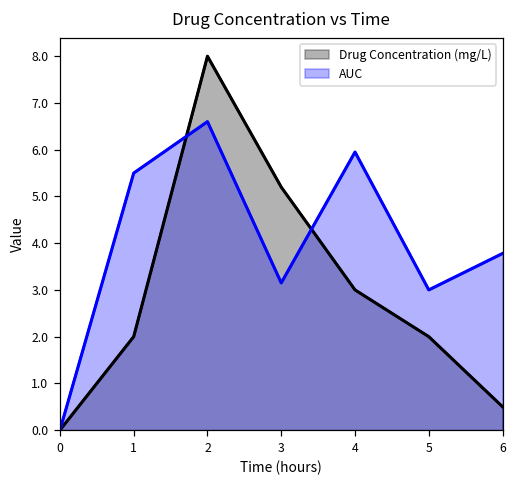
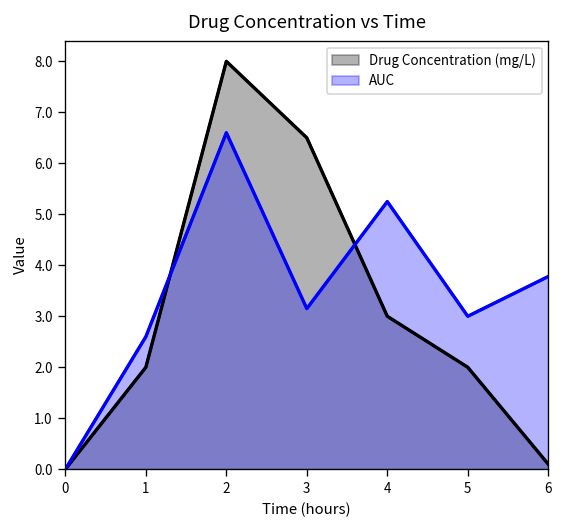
AUC, 1: 5.5 -> 2.6
Drug Concentration (mg/L), 3: 5.2 -> 6.5
AUC, 4: 6.0 -> 5.3
Drug Concentration (mg/L), 6: 0.5 -> 0.1
